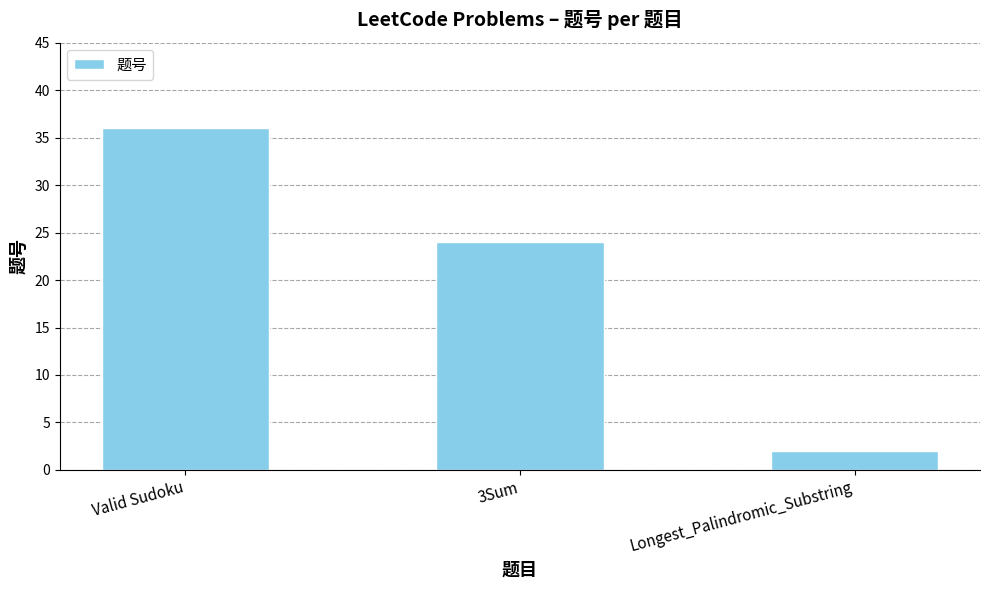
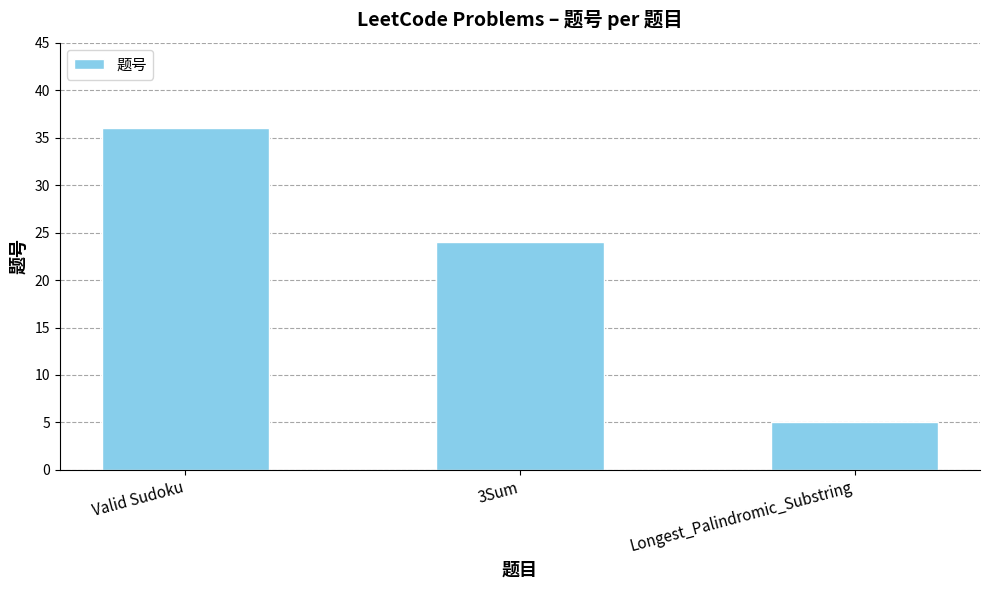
Longest_Palindromic_Substring: 2 -> 5
